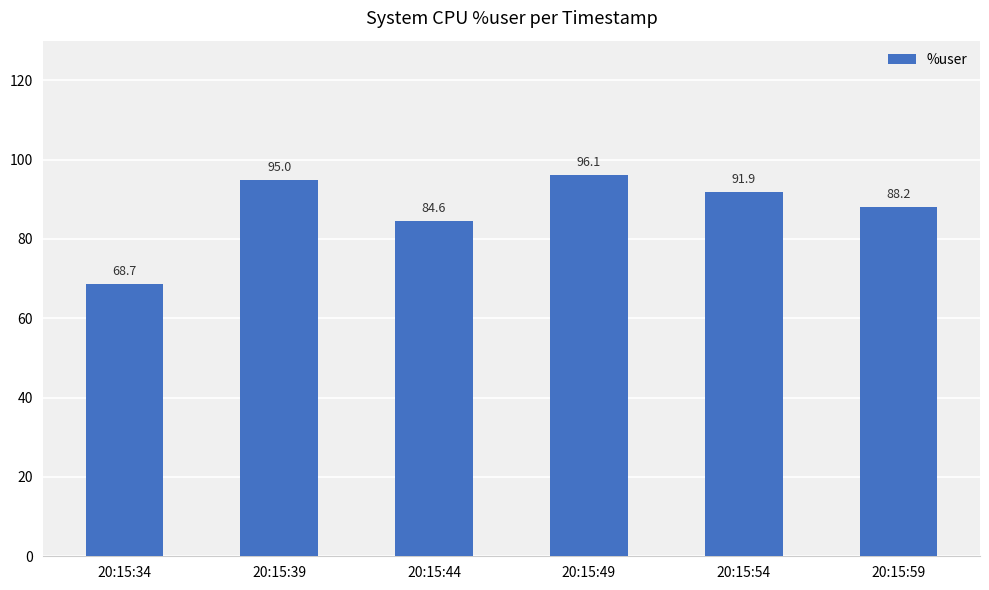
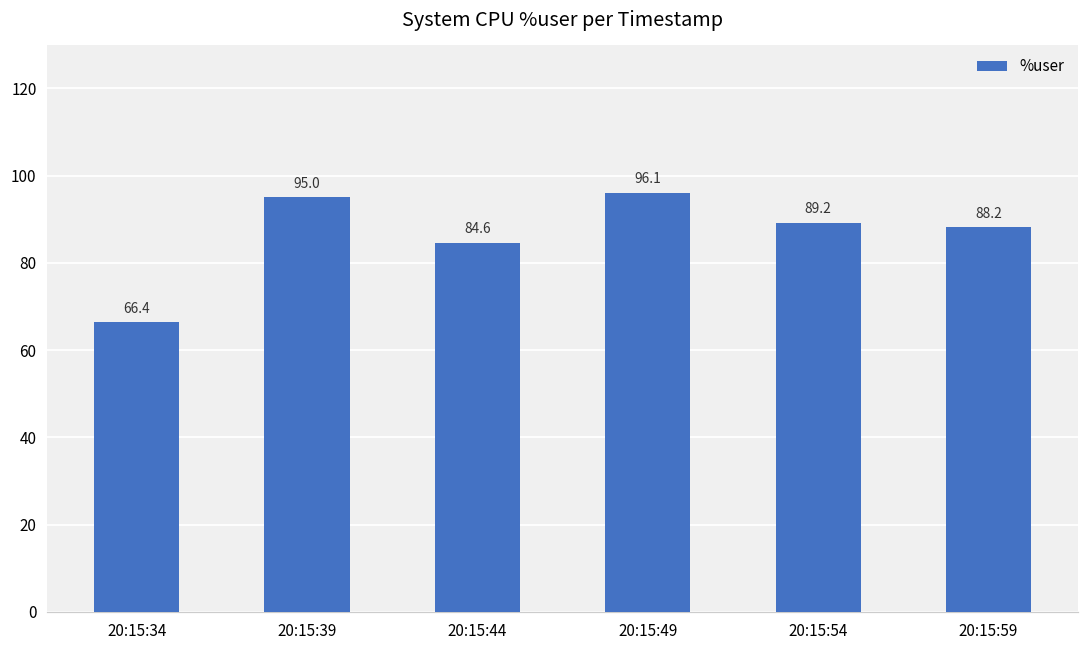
20:15:34: 68.7 -> 66.4
20:15:54: 91.9 -> 89.2
